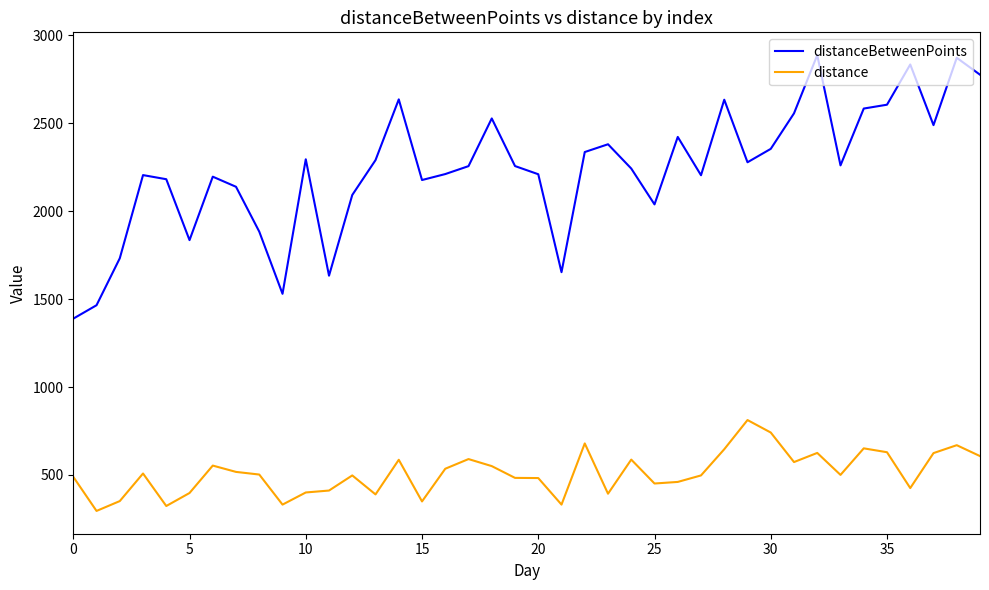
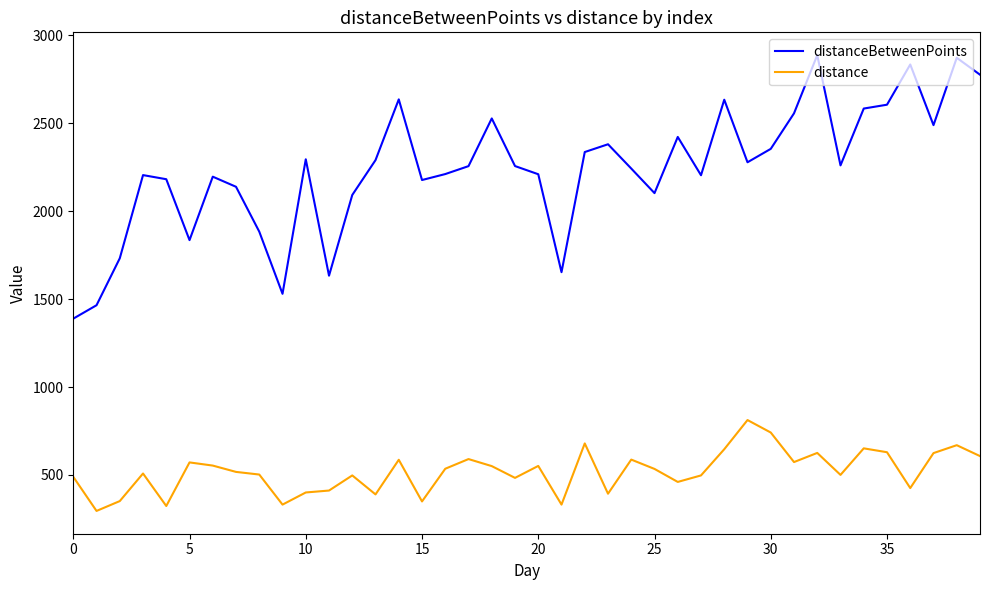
distance, 5: 400 -> 570
distance, 20: 480 -> 550
distanceBetweenPoints, 25: 2040 -> 2100
distance, 25: 450 -> 530
